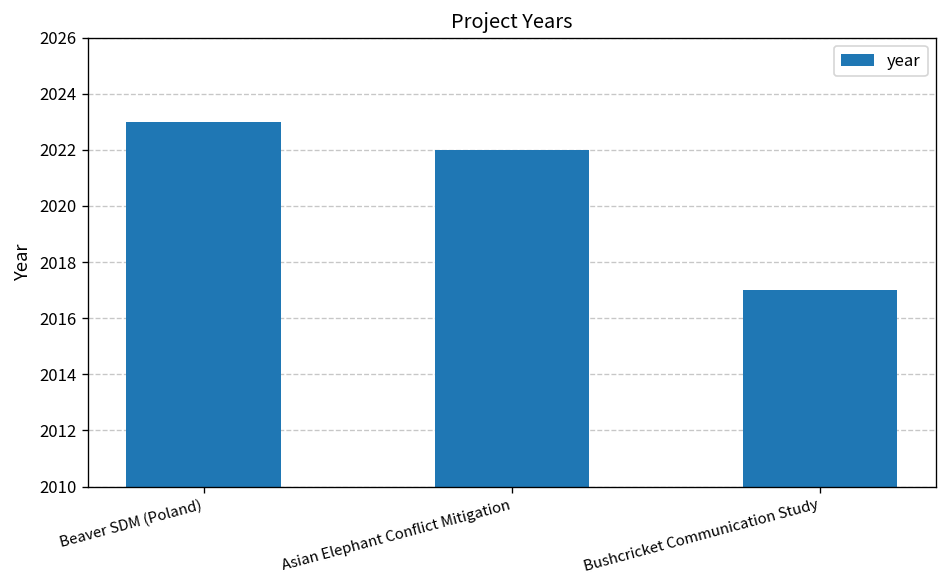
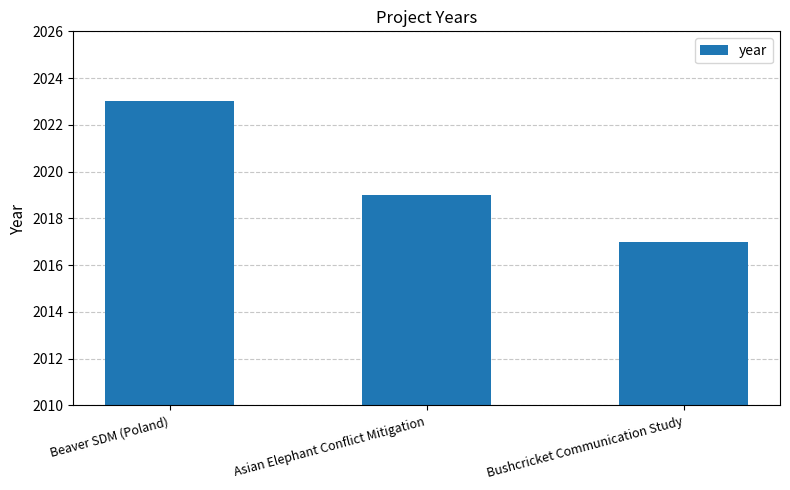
Asian Elephant Conflict Mitigation: 2022 -> 2019
